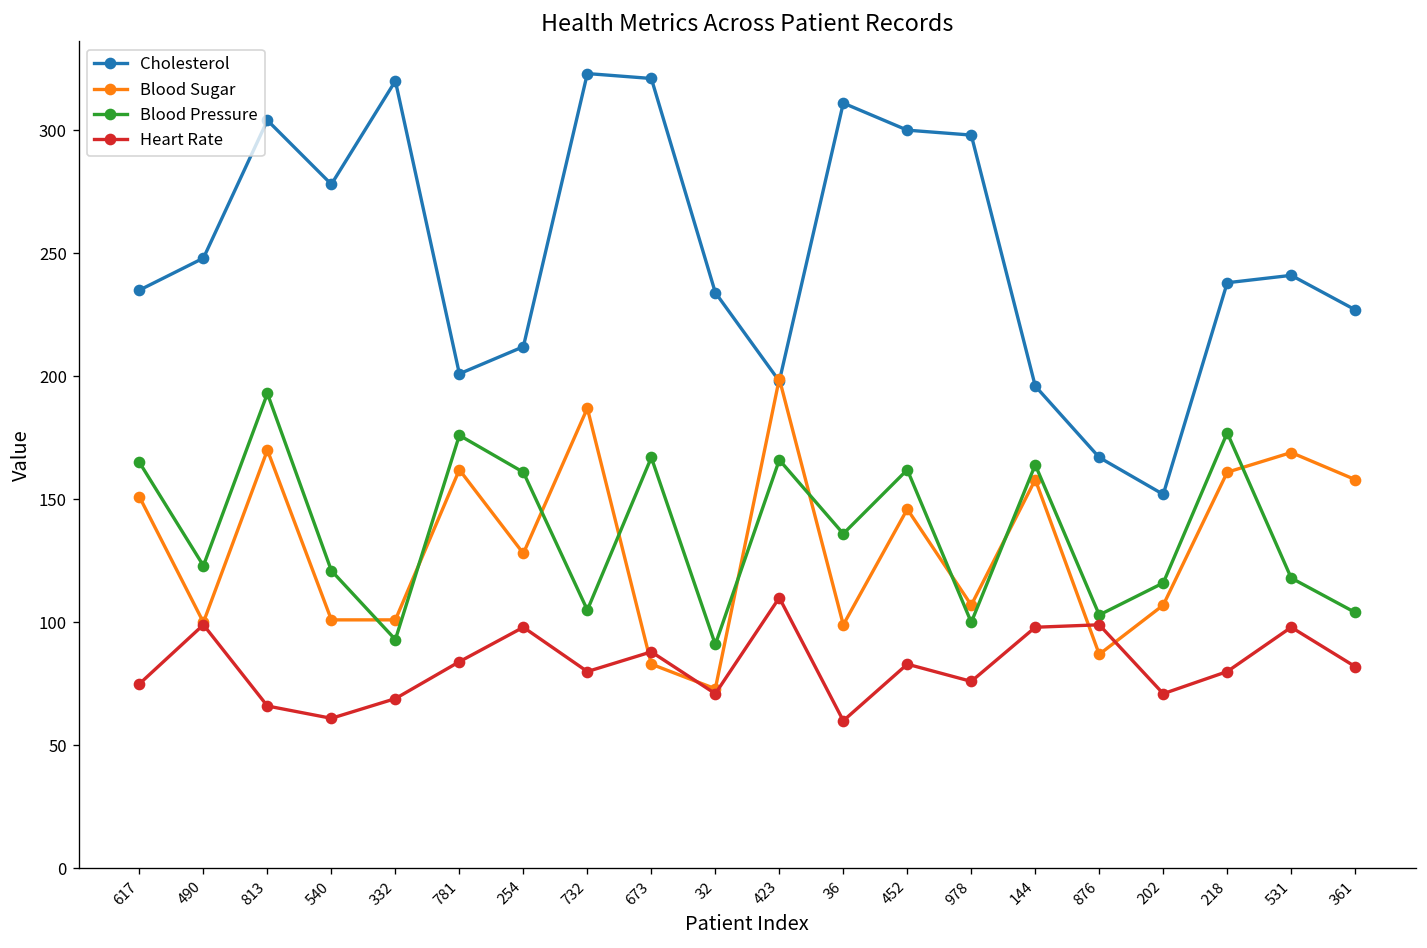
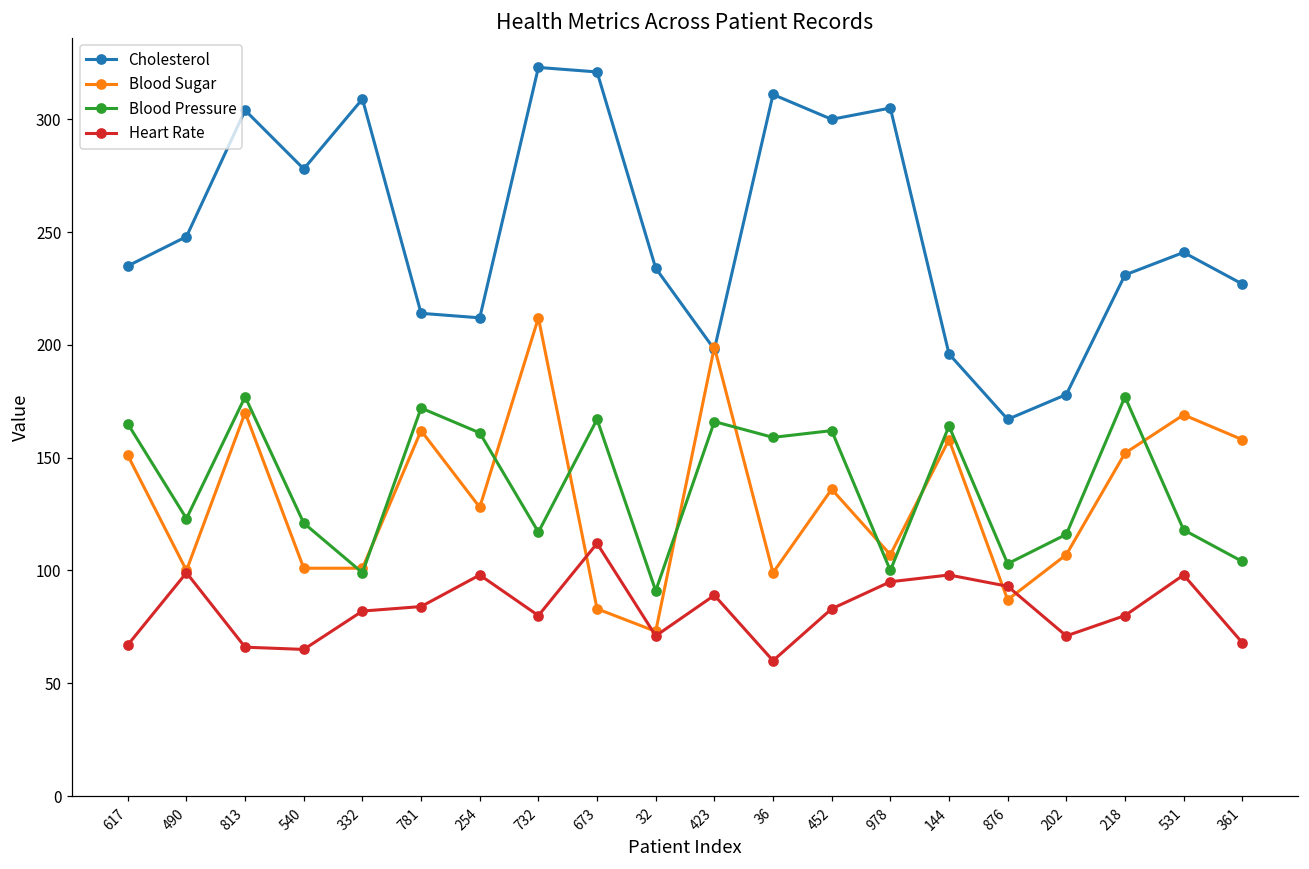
Heart Rate, 617: 75 -> 67
Blood Pressure, 813: 193 -> 177
Heart Rate, 540: 61 -> 65
Cholesterol, 332: 320 -> 309
Blood Pressure, 332: 93 -> 99
Heart Rate, 332: 69 -> 82
Cholesterol, 781: 201 -> 214
Blood Pressure, 781: 176 -> 172
Blood Sugar, 732: 187 -> 212
Blood Pressure, 732: 105 -> 117
Heart Rate, 673: 88 -> 112
Heart Rate, 423: 110 -> 89
Blood Pressure, 36: 136 -> 159
Blood Sugar, 452: 146 -> 136
Cholesterol, 978: 298 -> 305
Heart Rate, 978: 76 -> 95
Heart Rate, 876: 99 -> 93
Cholesterol, 202: 152 -> 178
Cholesterol, 218: 238 -> 231
Blood Sugar, 218: 161 -> 152
Heart Rate, 361: 82 -> 68
